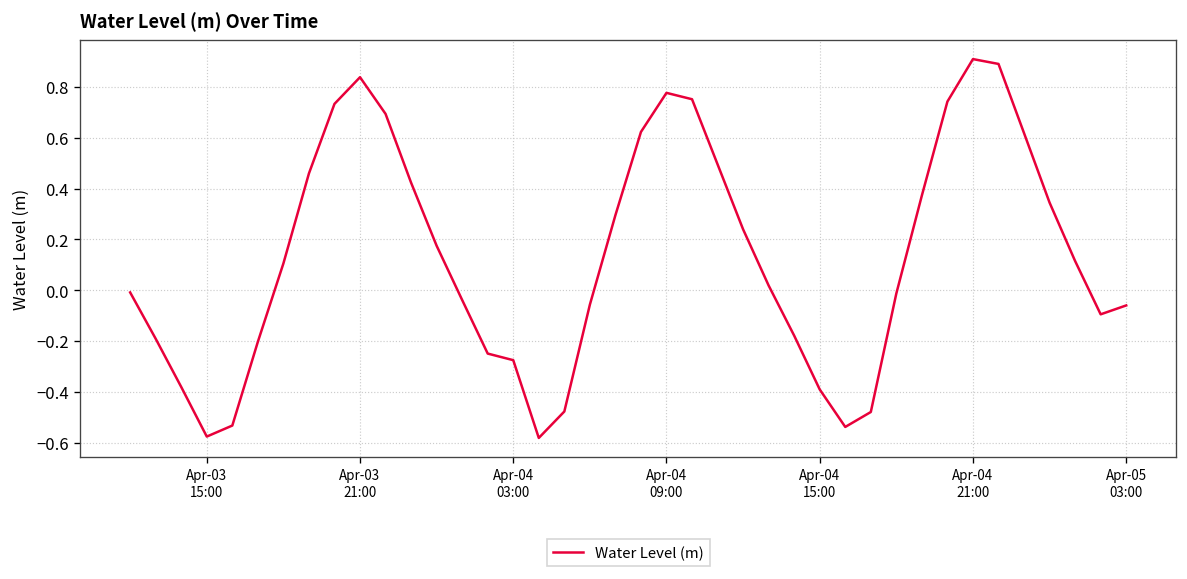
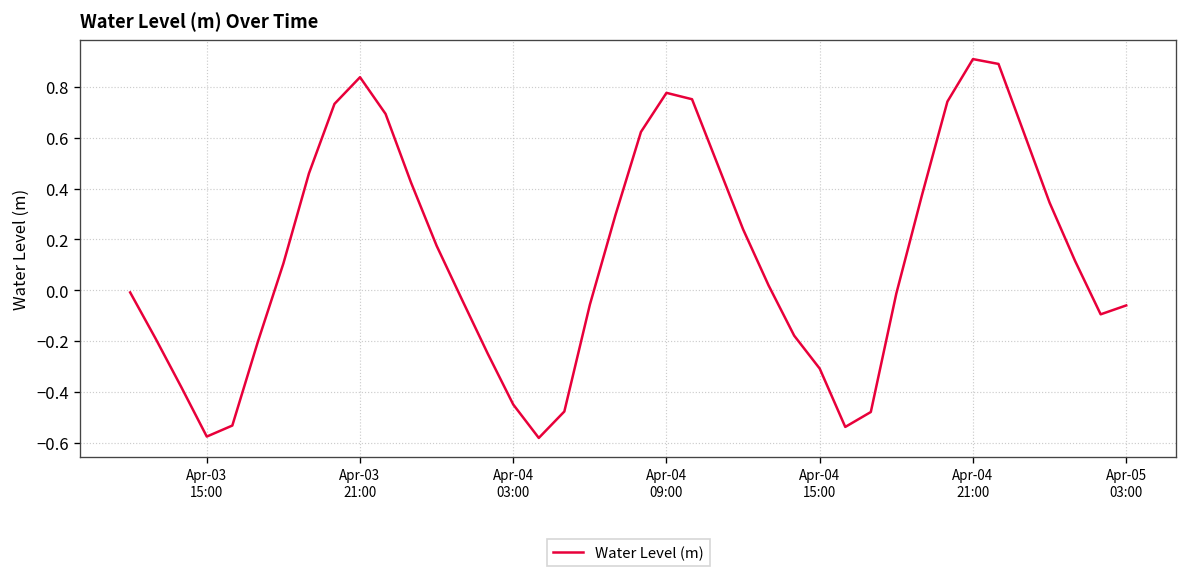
Apr-04 03:00: -0.28 -> -0.45
Apr-04 15:00: -0.39 -> -0.31
